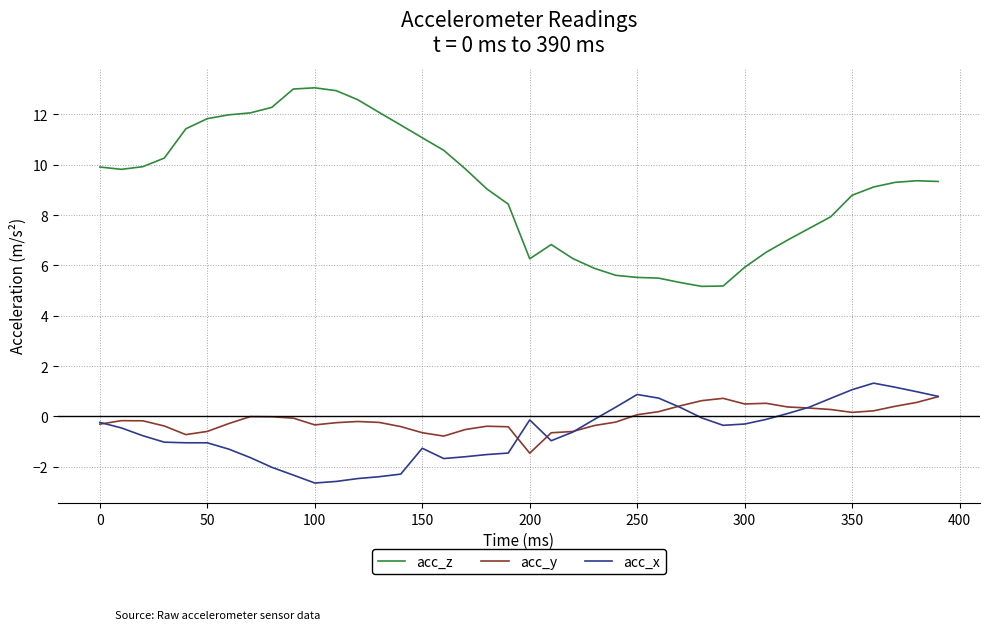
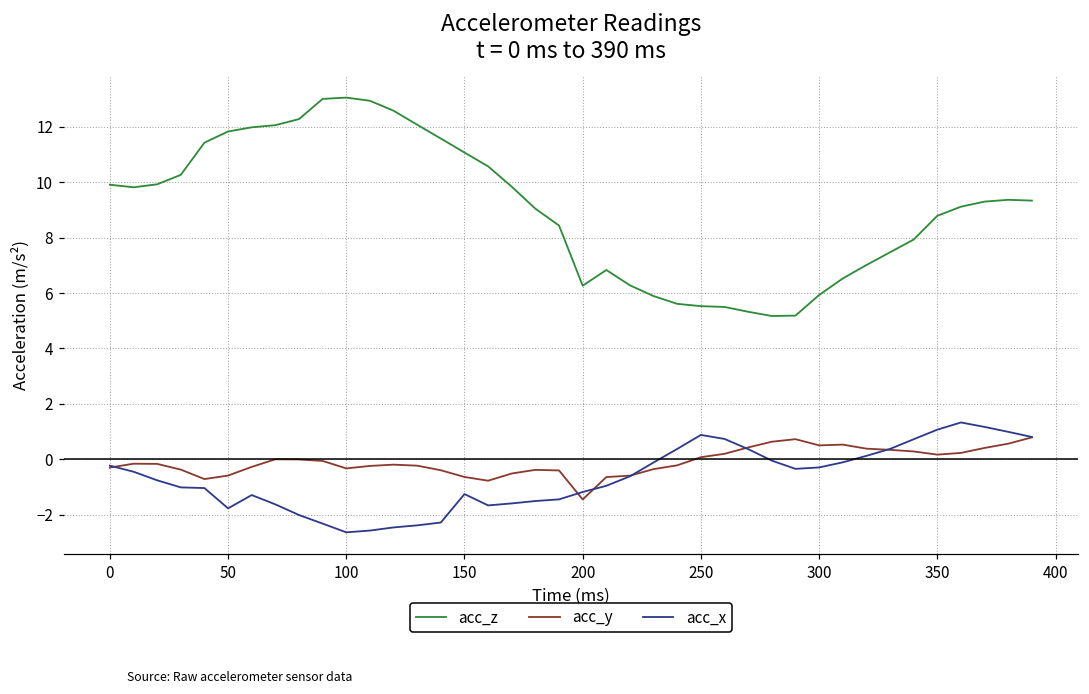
acc_x, 50: -1.0 -> -1.8
acc_x, 200: -0.1 -> -1.2
